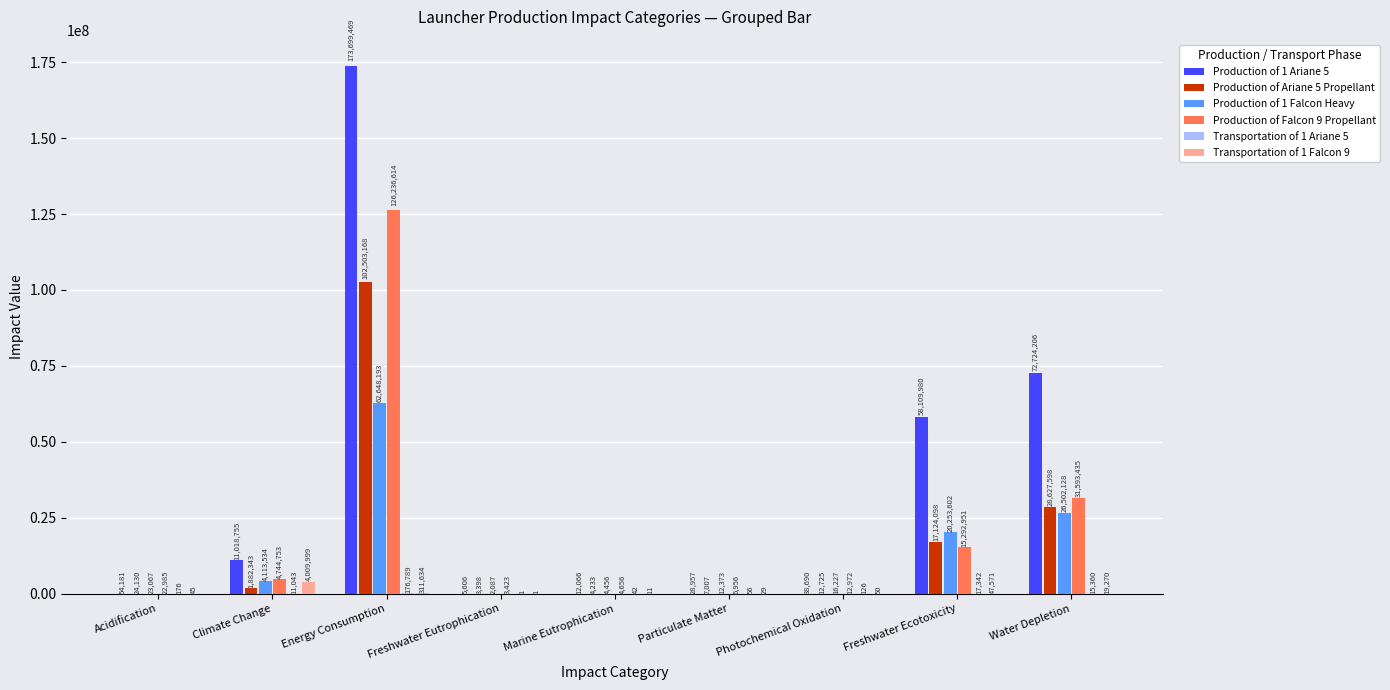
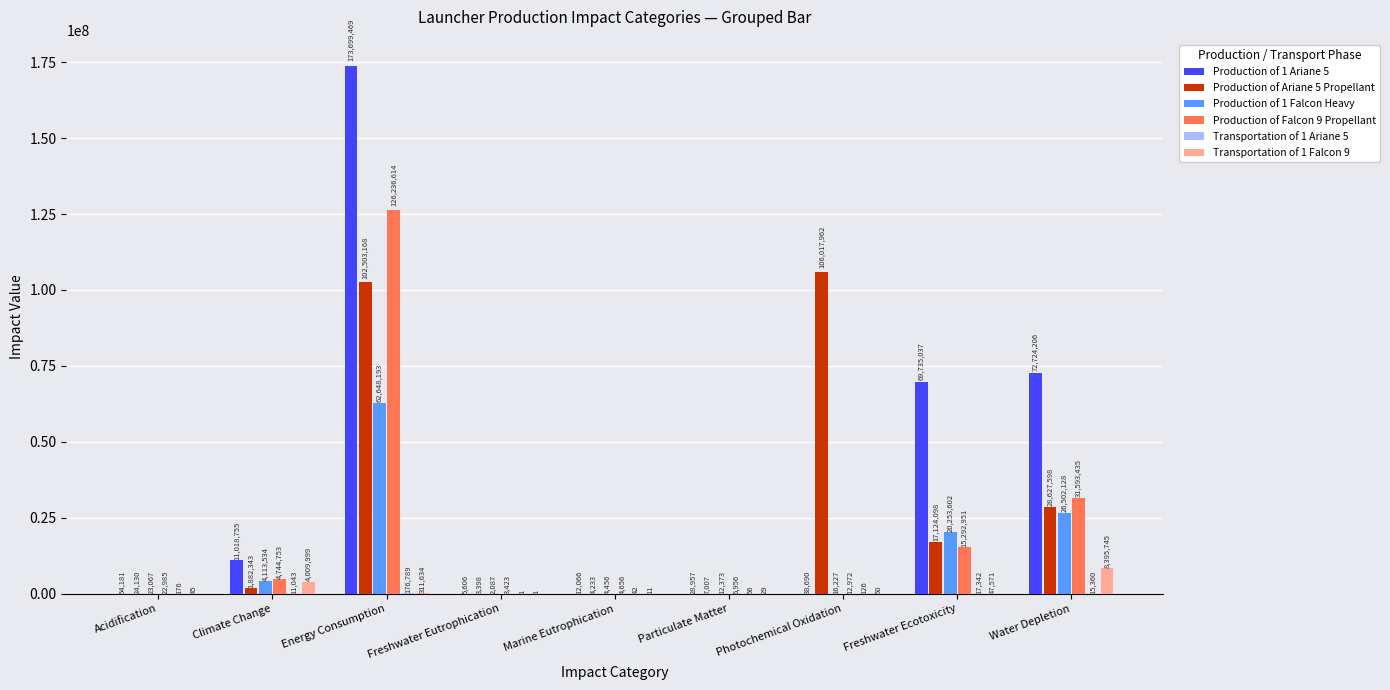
Production of Ariane 5 Propellant, Photochemical Oxidation: 12,725 -> 106,017,962
Production of 1 Ariane 5, Freshwater Ecotoxicity: 58,109,980 -> 69,735,037
Transportation of 1 Falcon 9, Water Depletion: 19,270 -> 8,395,745
